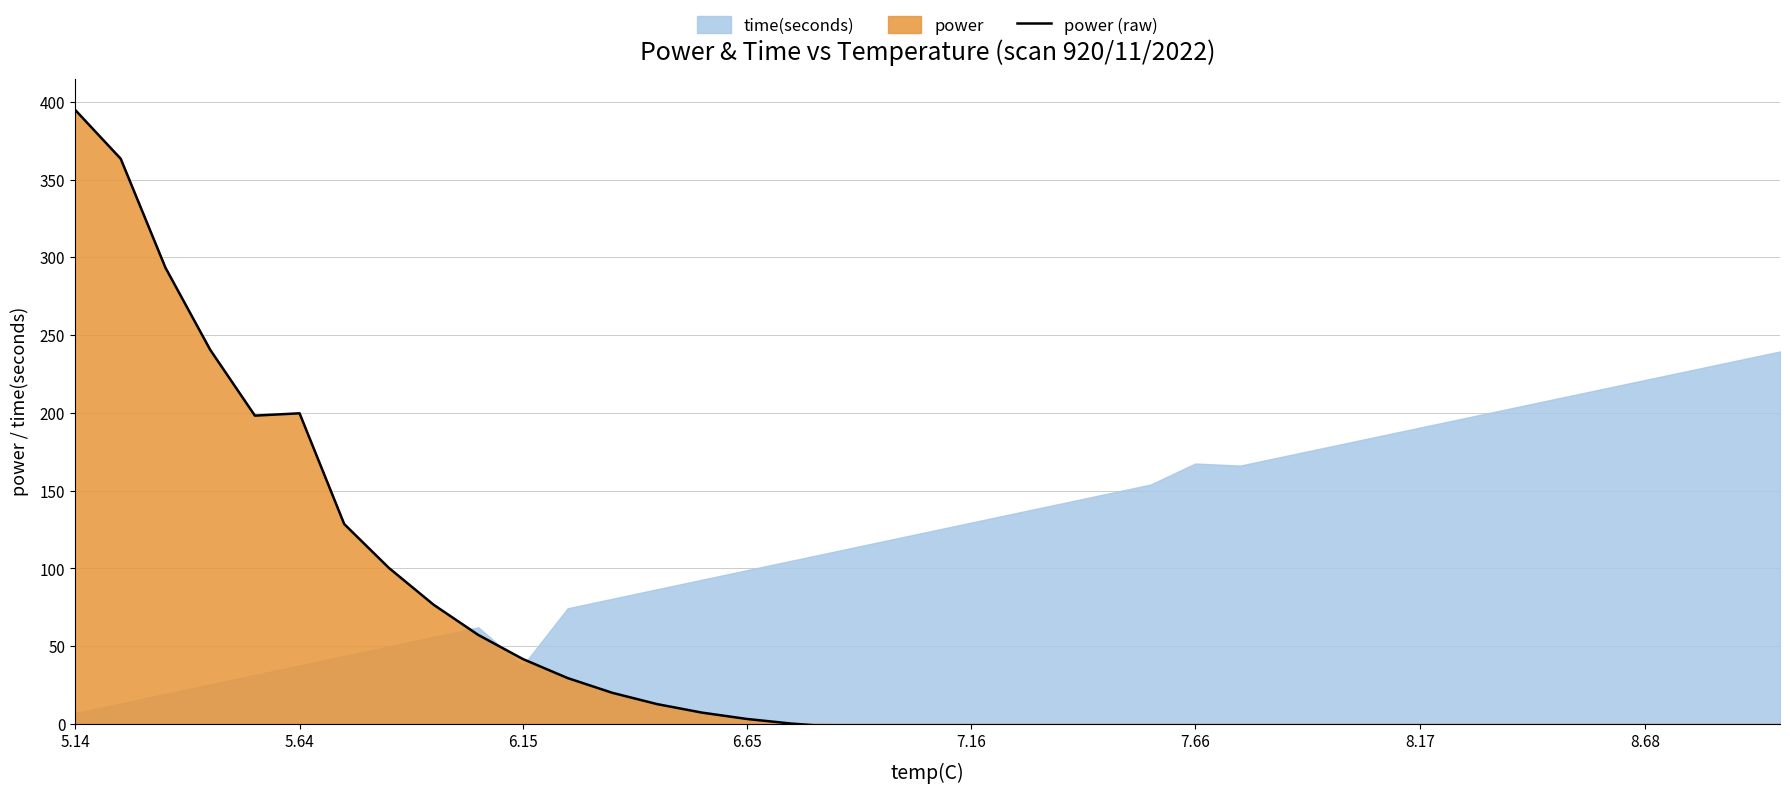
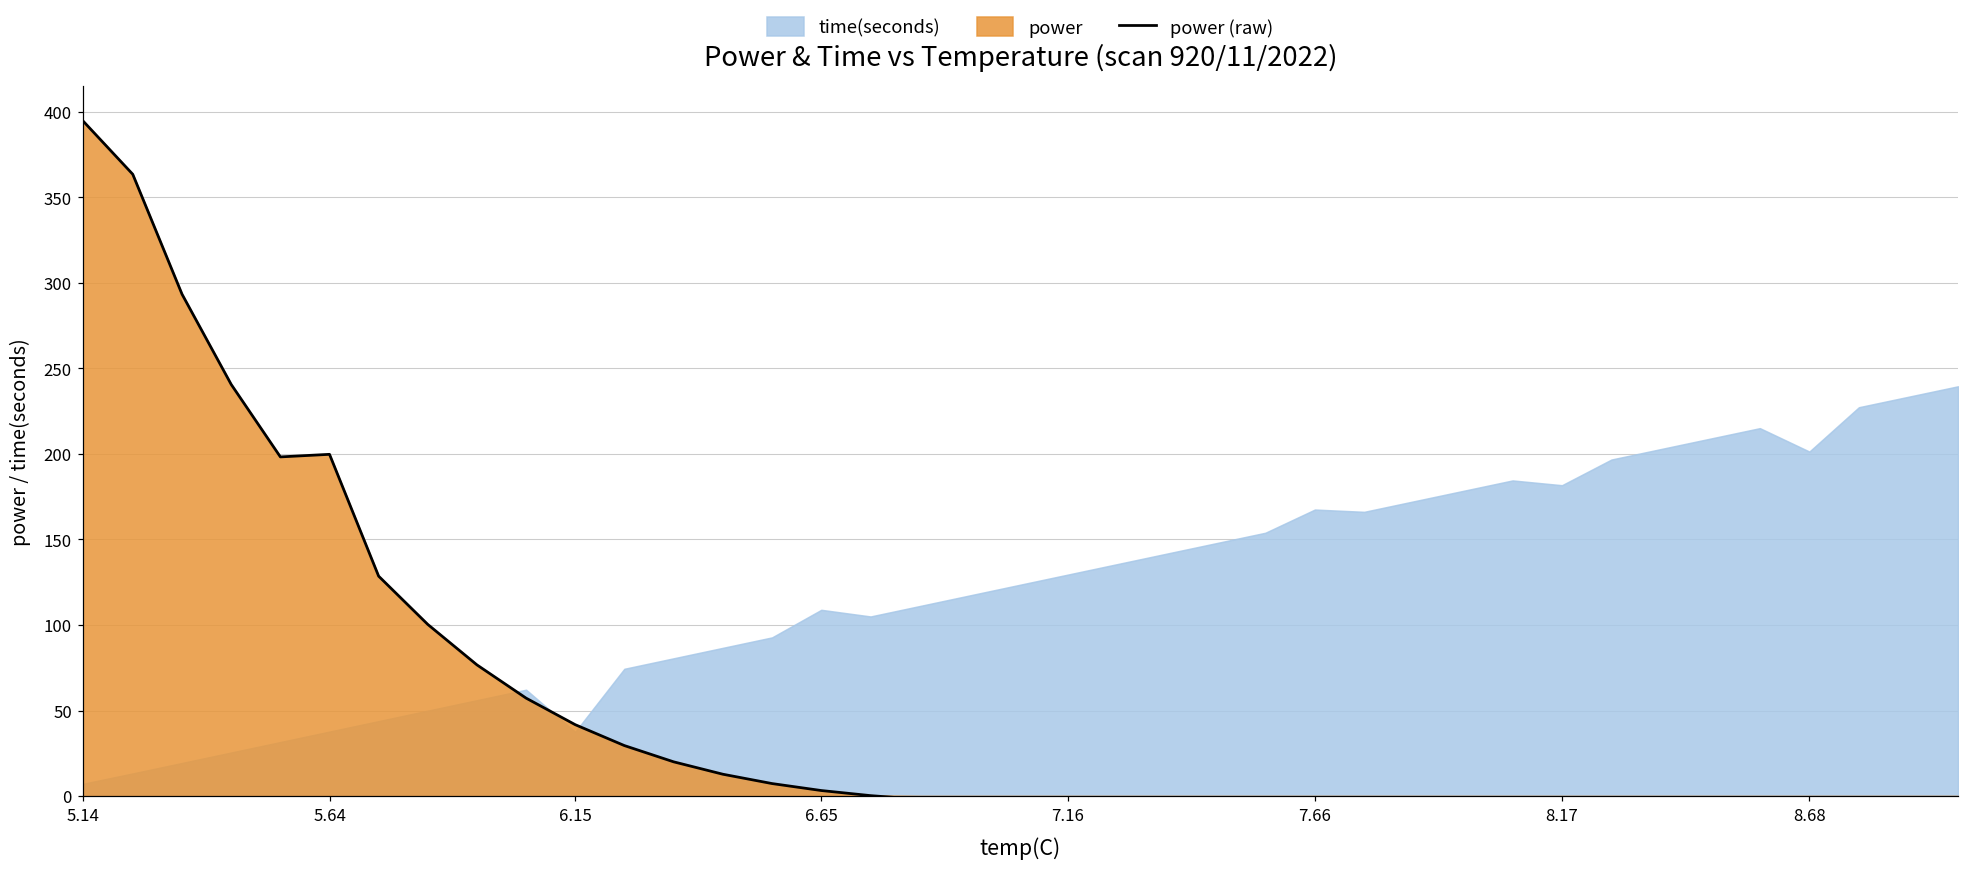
time(seconds), 6.65: 99 -> 109
time(seconds), 8.17: 191 -> 182
time(seconds), 8.68: 221 -> 201
